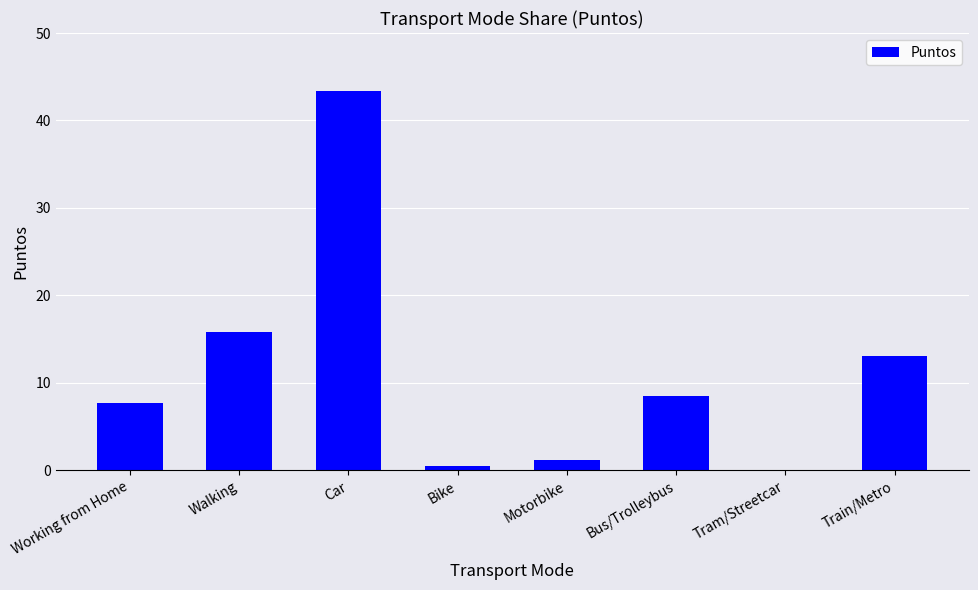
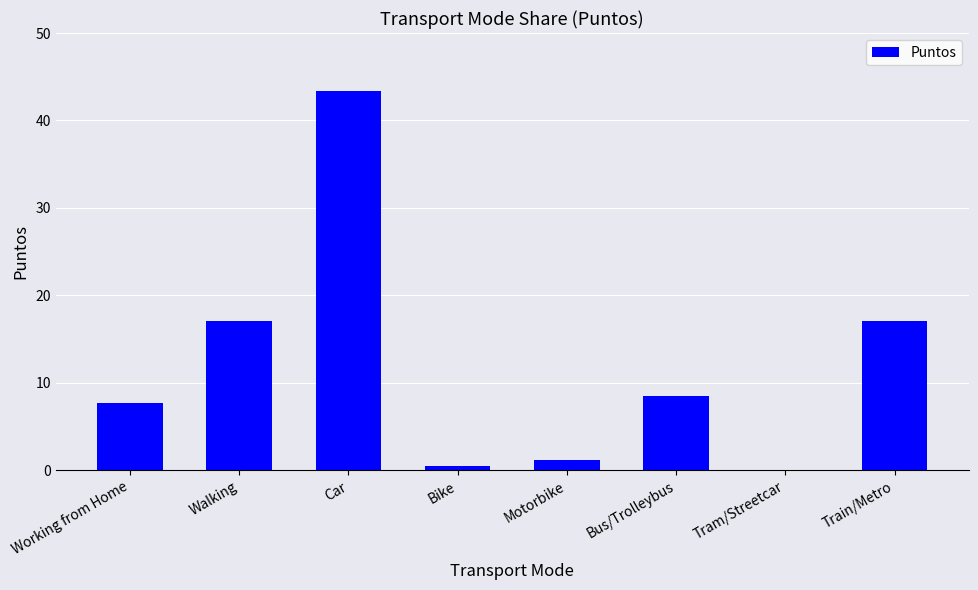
Walking: 16 -> 17
Train/Metro: 13 -> 17
